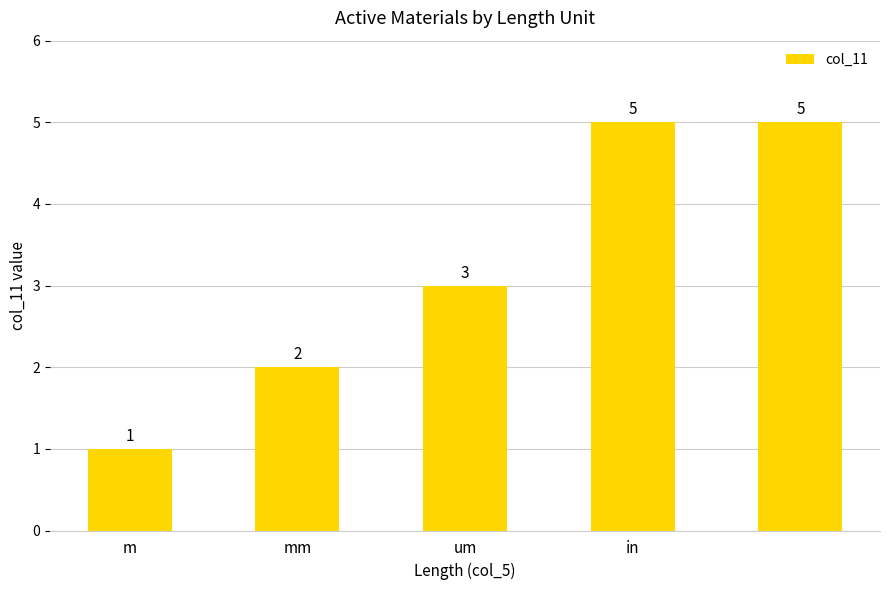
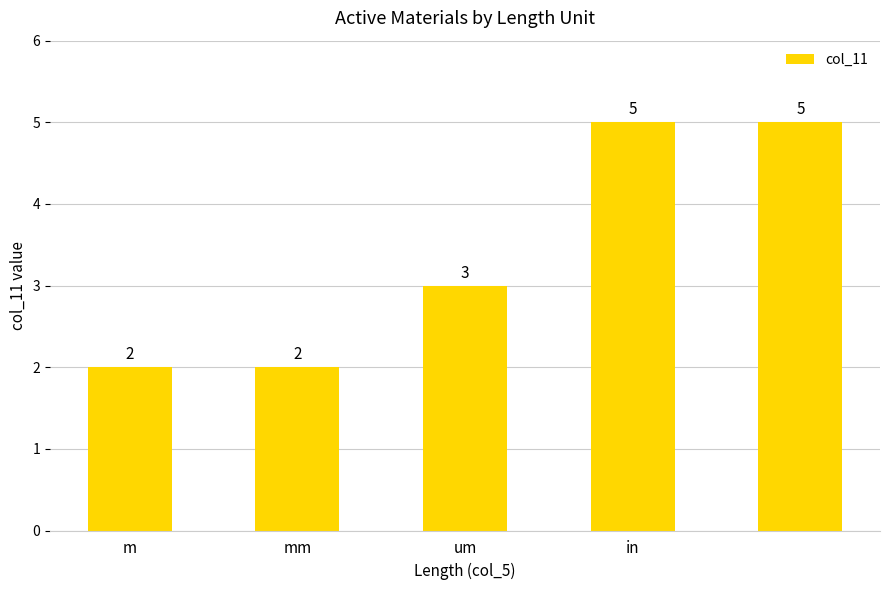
m: 1 -> 2
